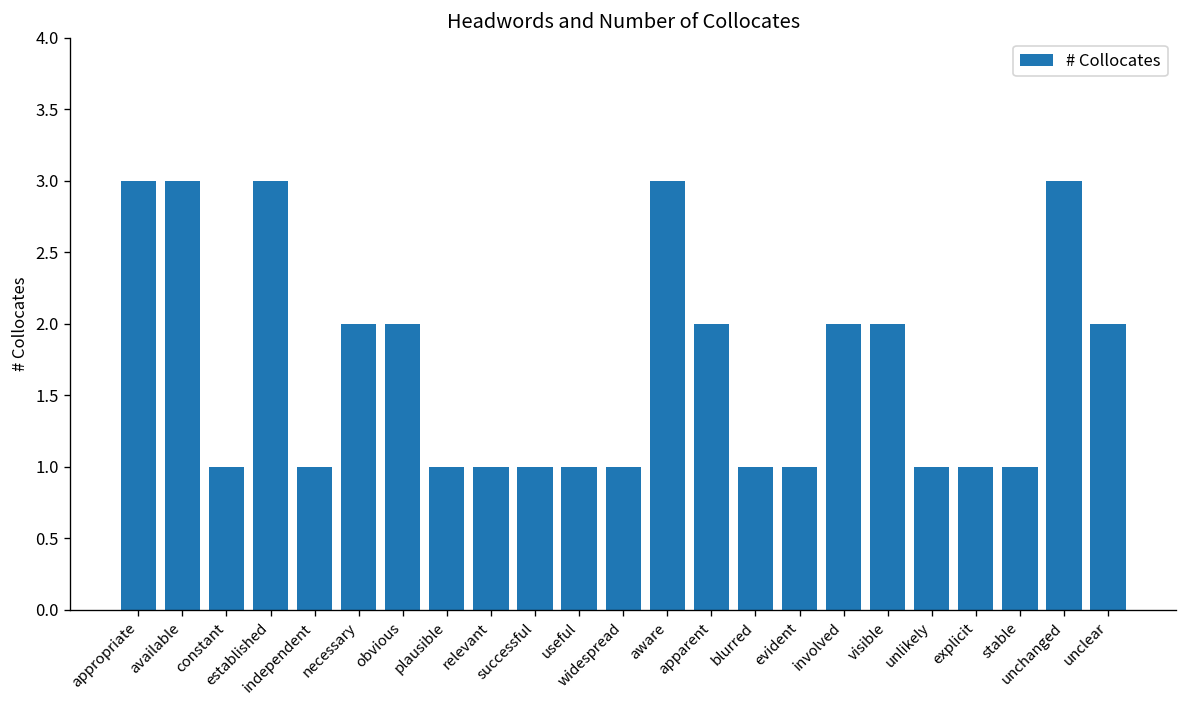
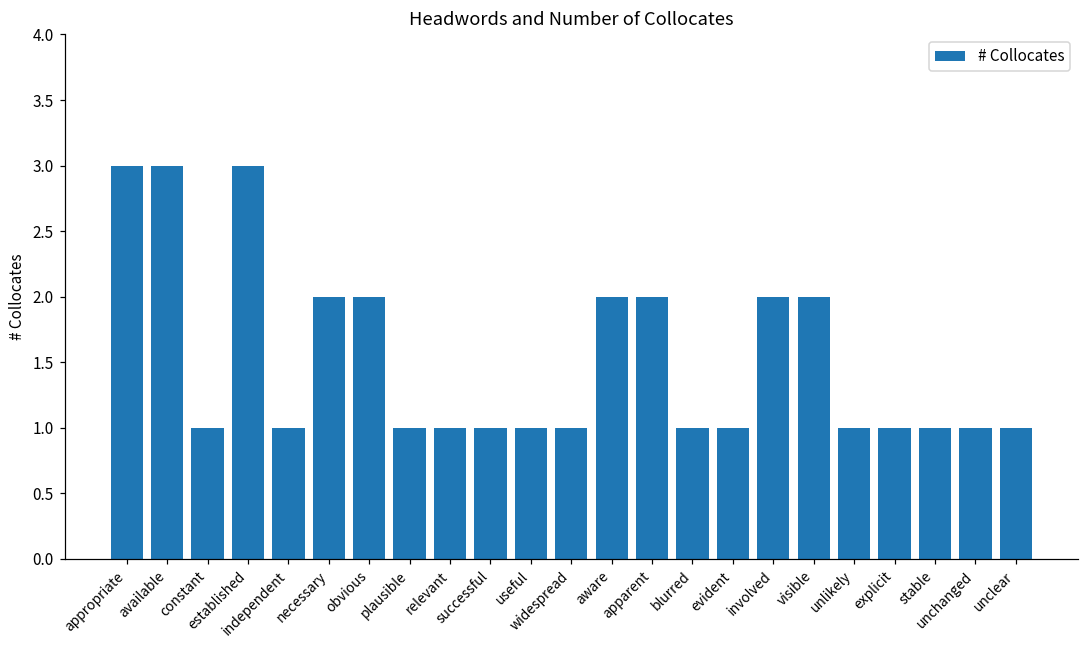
aware: 3 -> 2
unchanged: 3 -> 1
unclear: 2 -> 1
